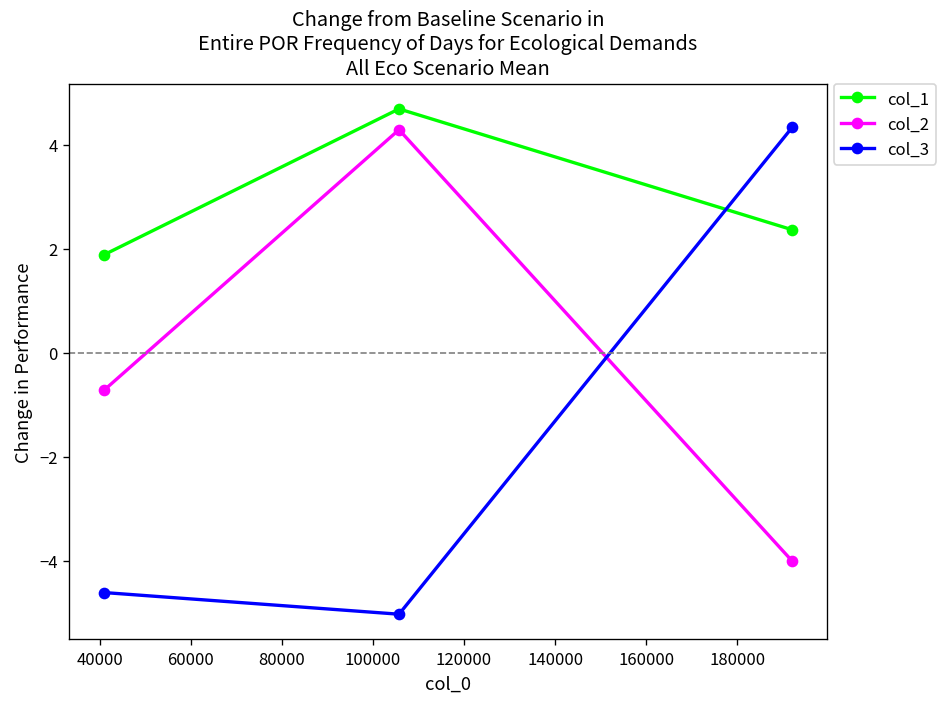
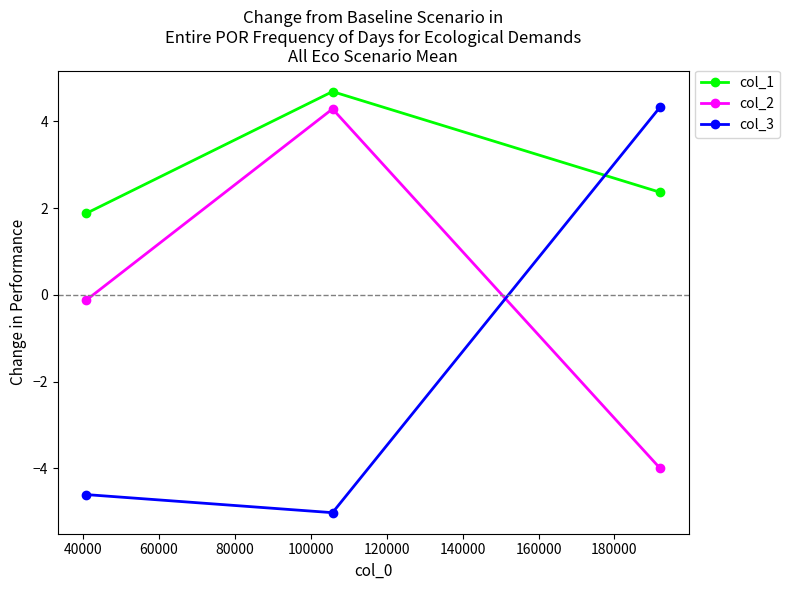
col_2, 40000: -0.7 -> -0.1
